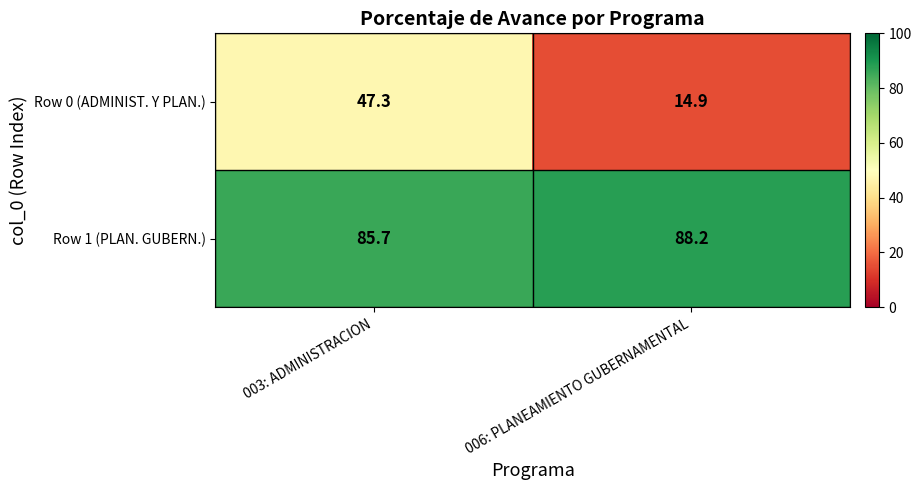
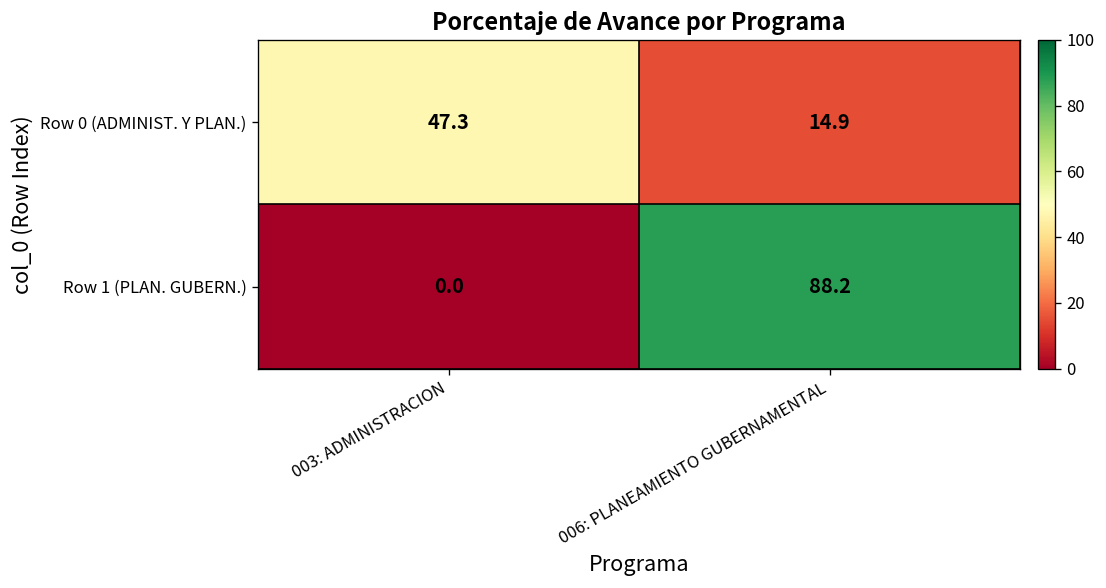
Row 1 (PLAN. GUBERN.), 003: ADMINISTRACION: 85.7 -> 0.0
